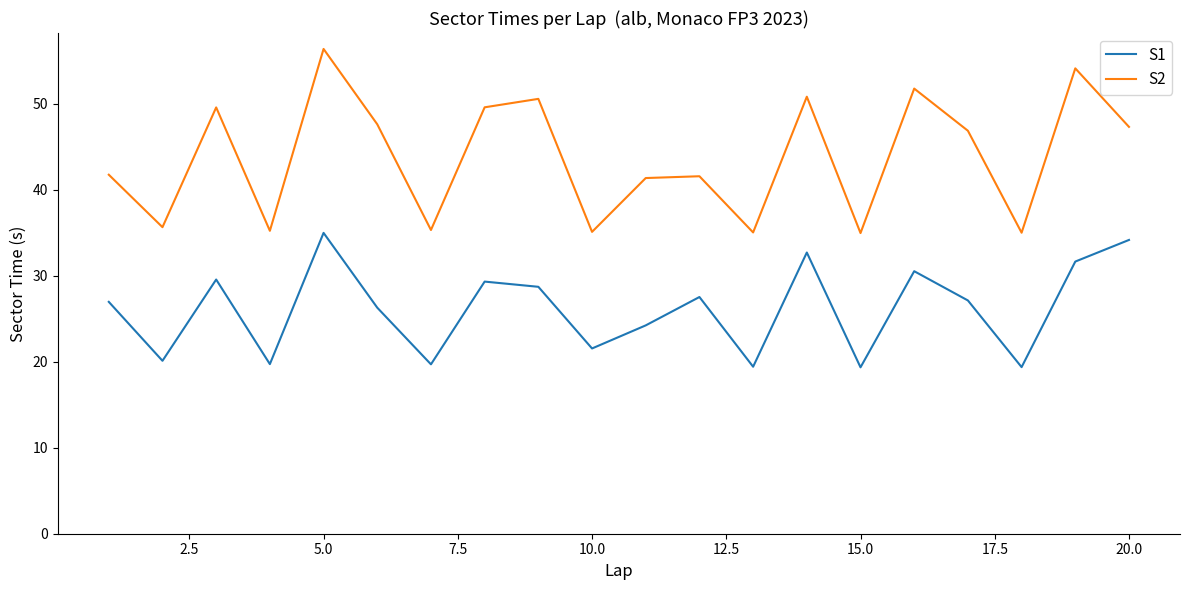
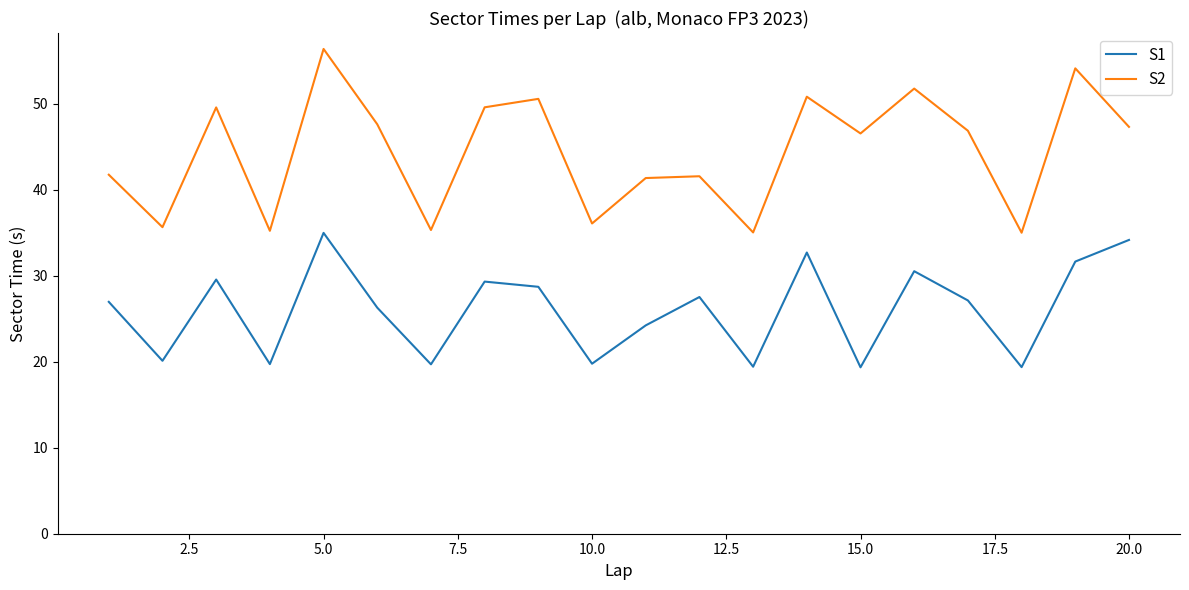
S1, 10.0: 22 -> 20
S2, 10.0: 35 -> 36
S2, 15.0: 35 -> 47
